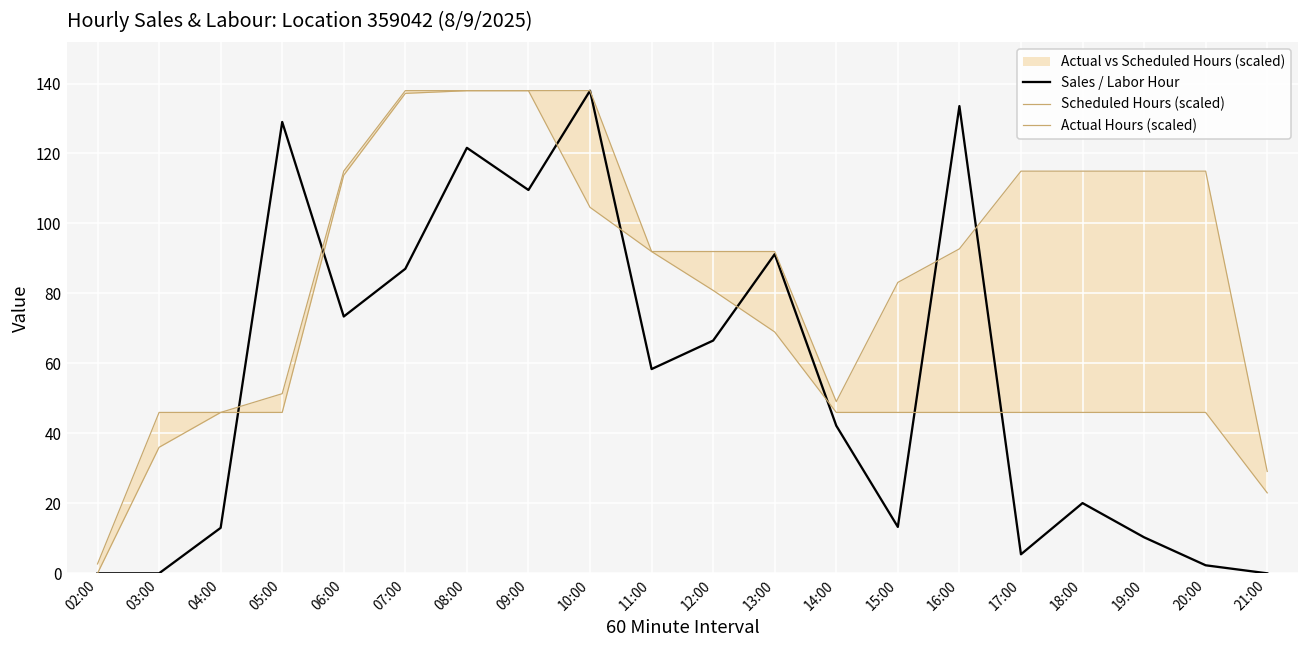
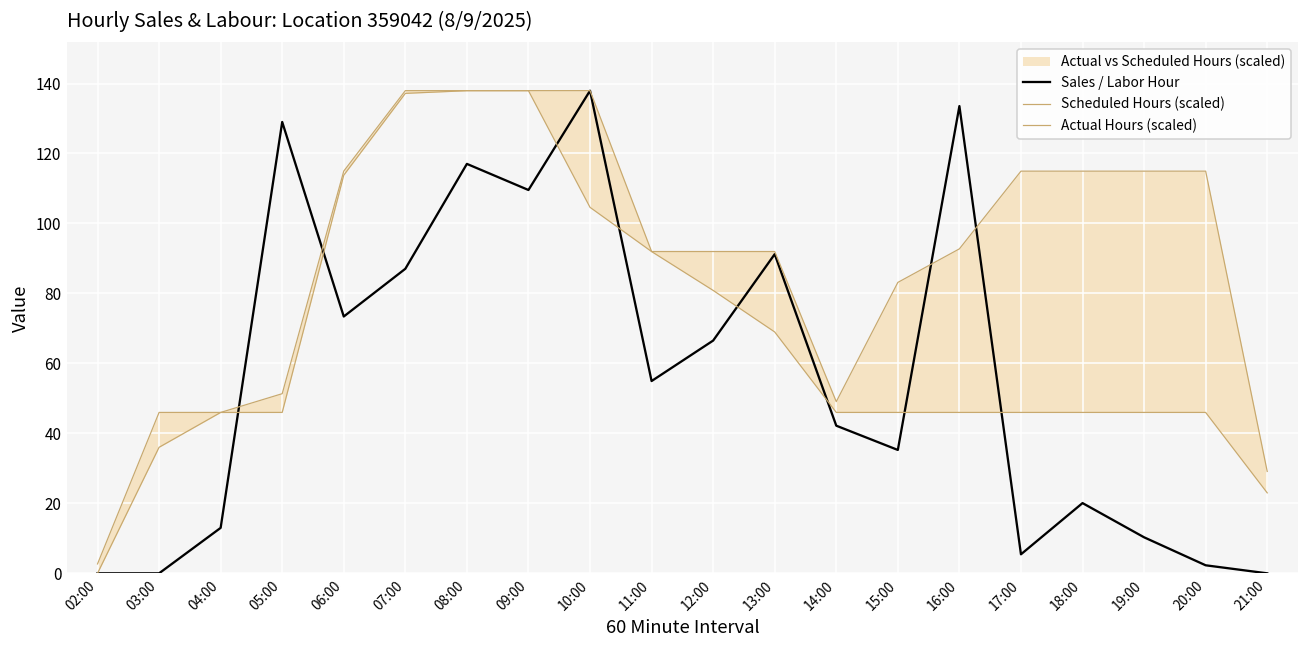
Sales / Labor Hour, 08:00: 122 -> 117
Sales / Labor Hour, 11:00: 58 -> 55
Sales / Labor Hour, 15:00: 13 -> 35
